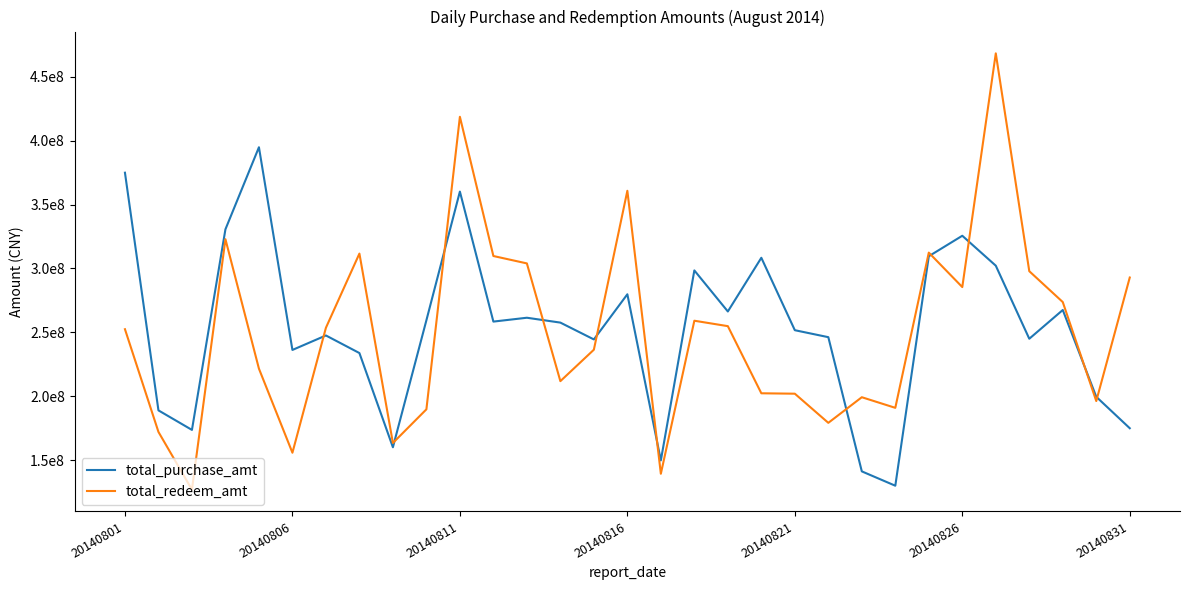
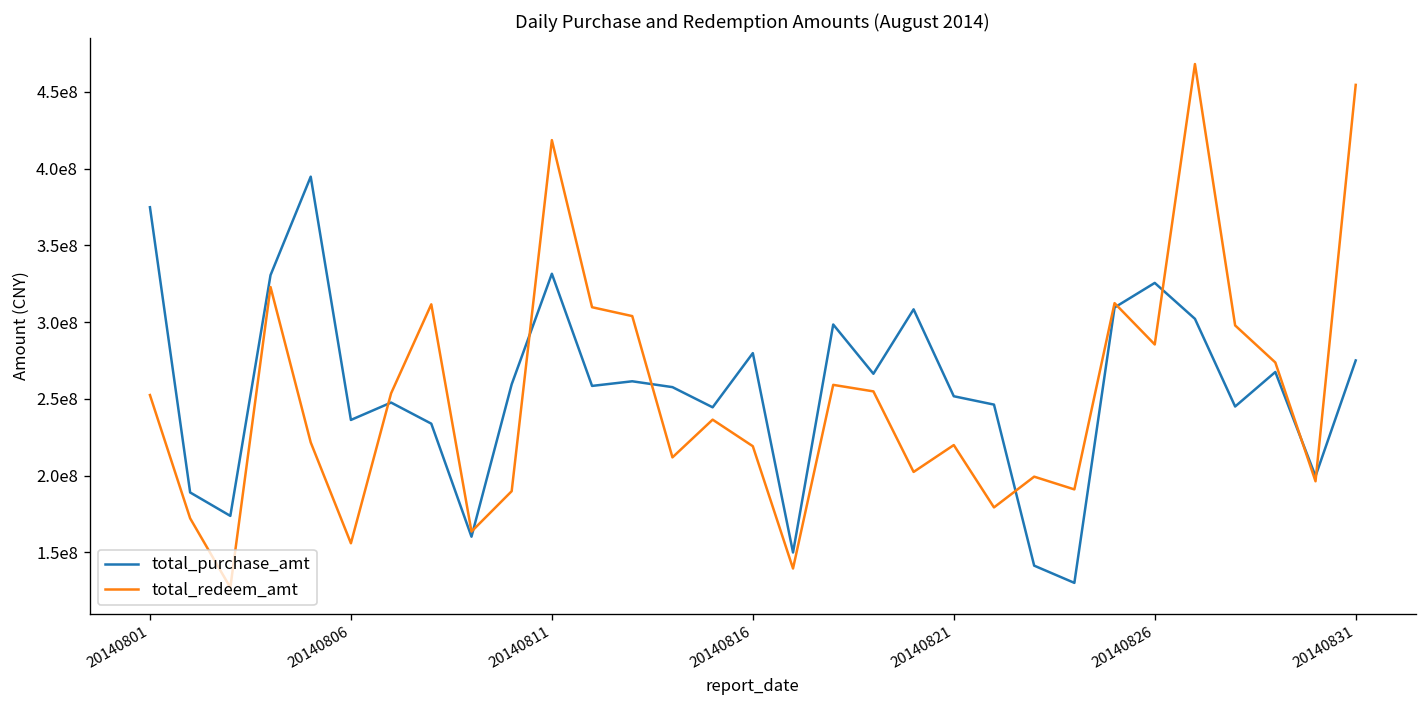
total_purchase_amt, 20140811: 360000000 -> 332000000
total_redeem_amt, 20140816: 361000000 -> 219000000
total_redeem_amt, 20140821: 202000000 -> 220000000
total_purchase_amt, 20140831: 175000000 -> 275000000
total_redeem_amt, 20140831: 293000000 -> 455000000
